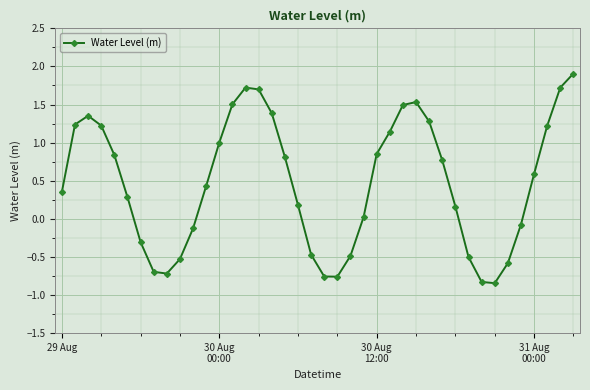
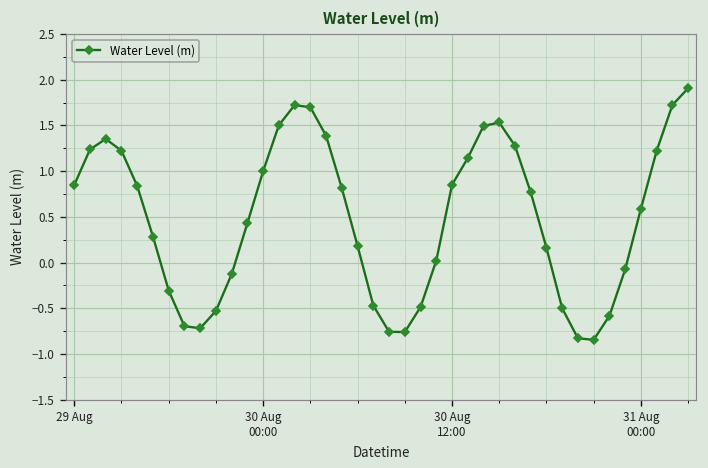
29 Aug: 0.4 -> 0.8
